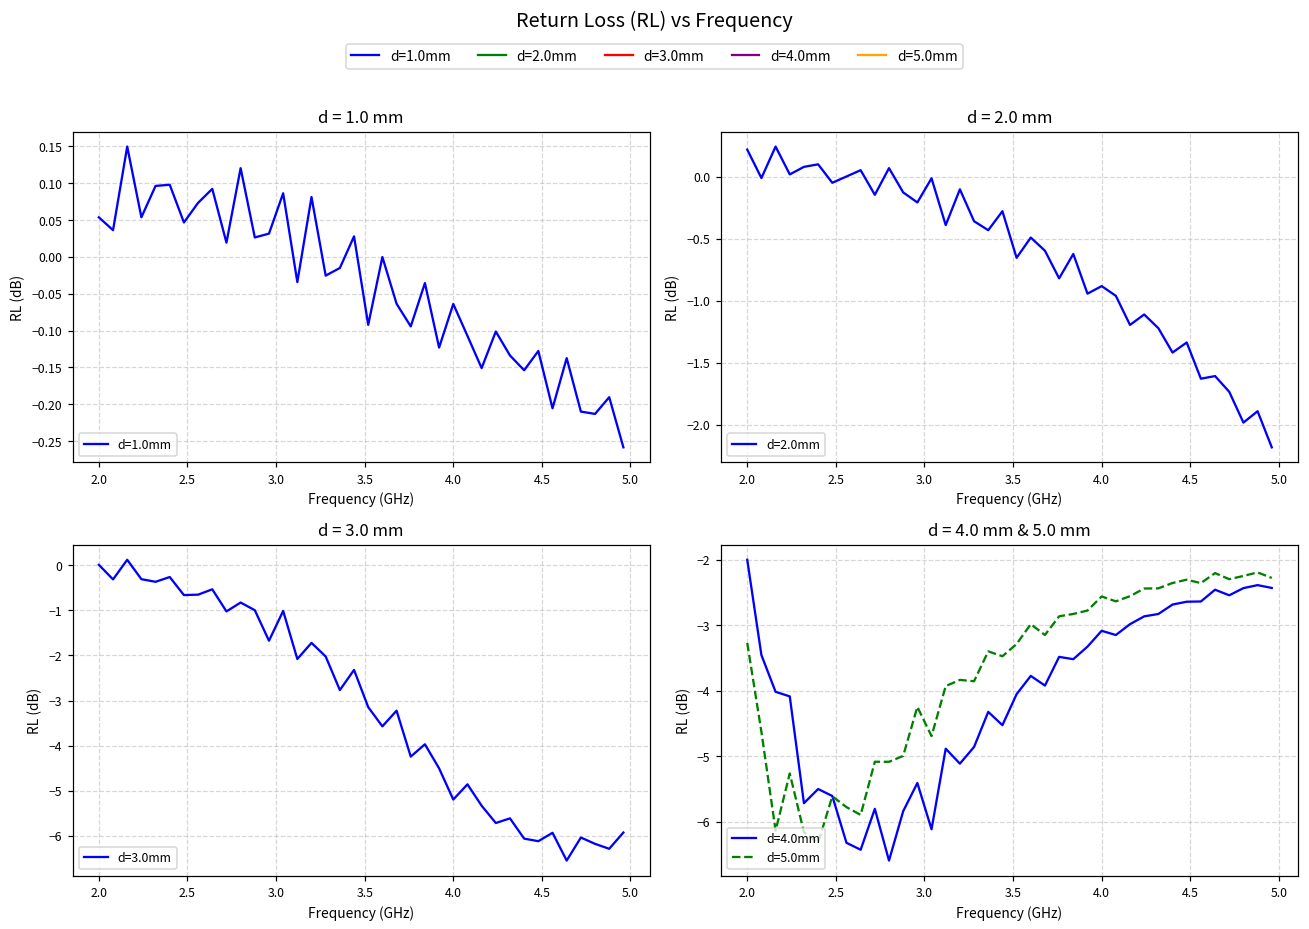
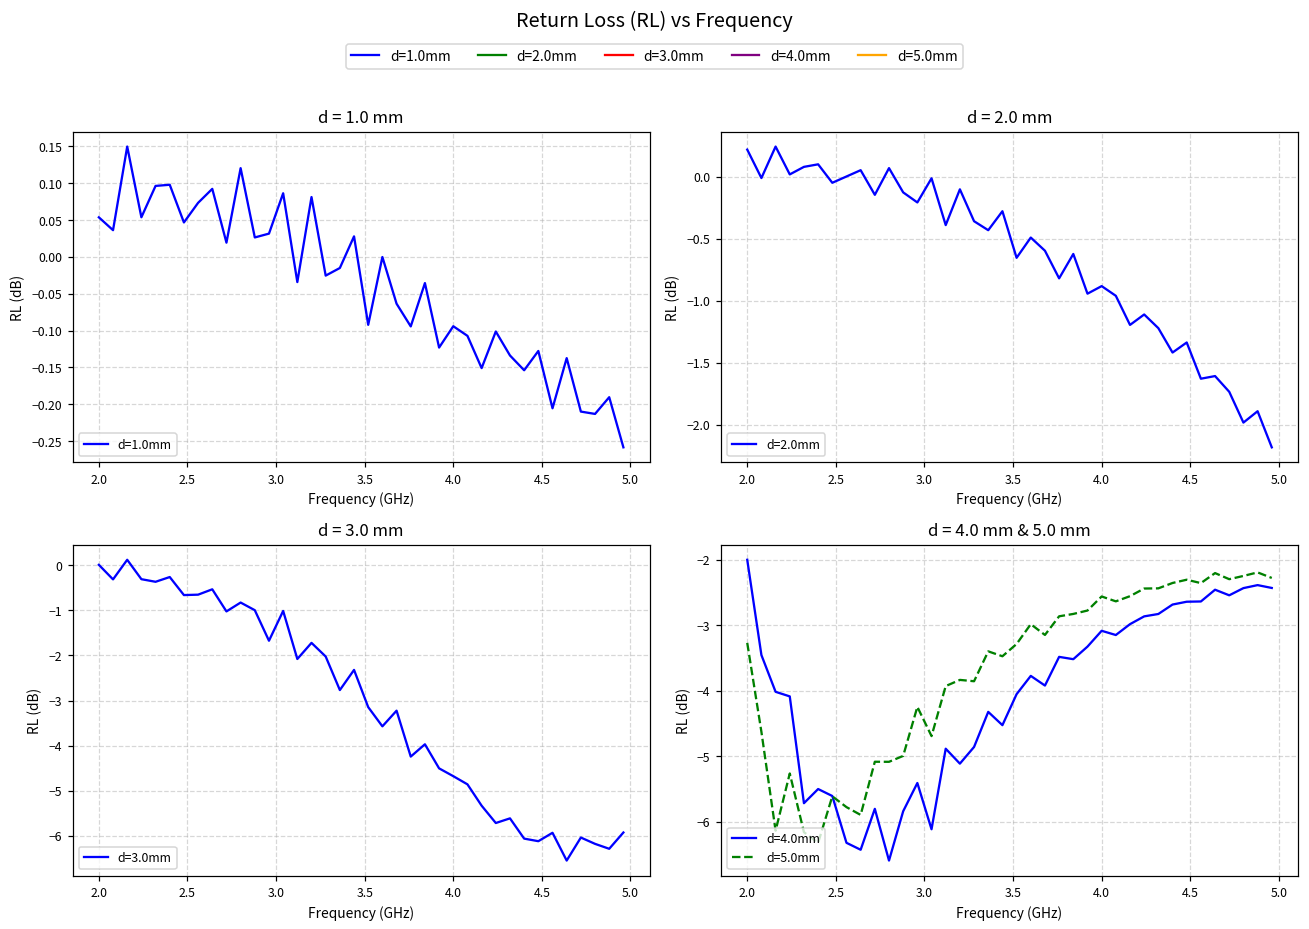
d = 1.0 mm, 4.0: -0.06 -> -0.09
d = 3.0 mm, 4.0: -5.2 -> -4.7
